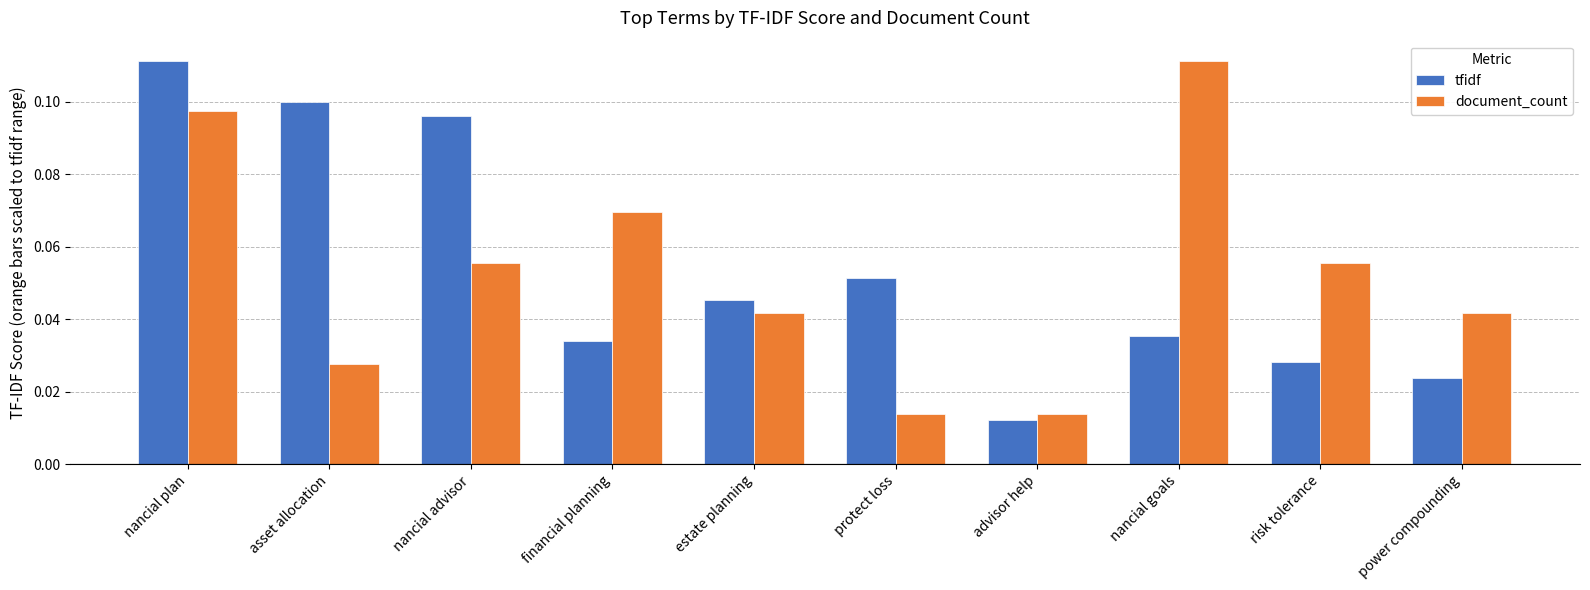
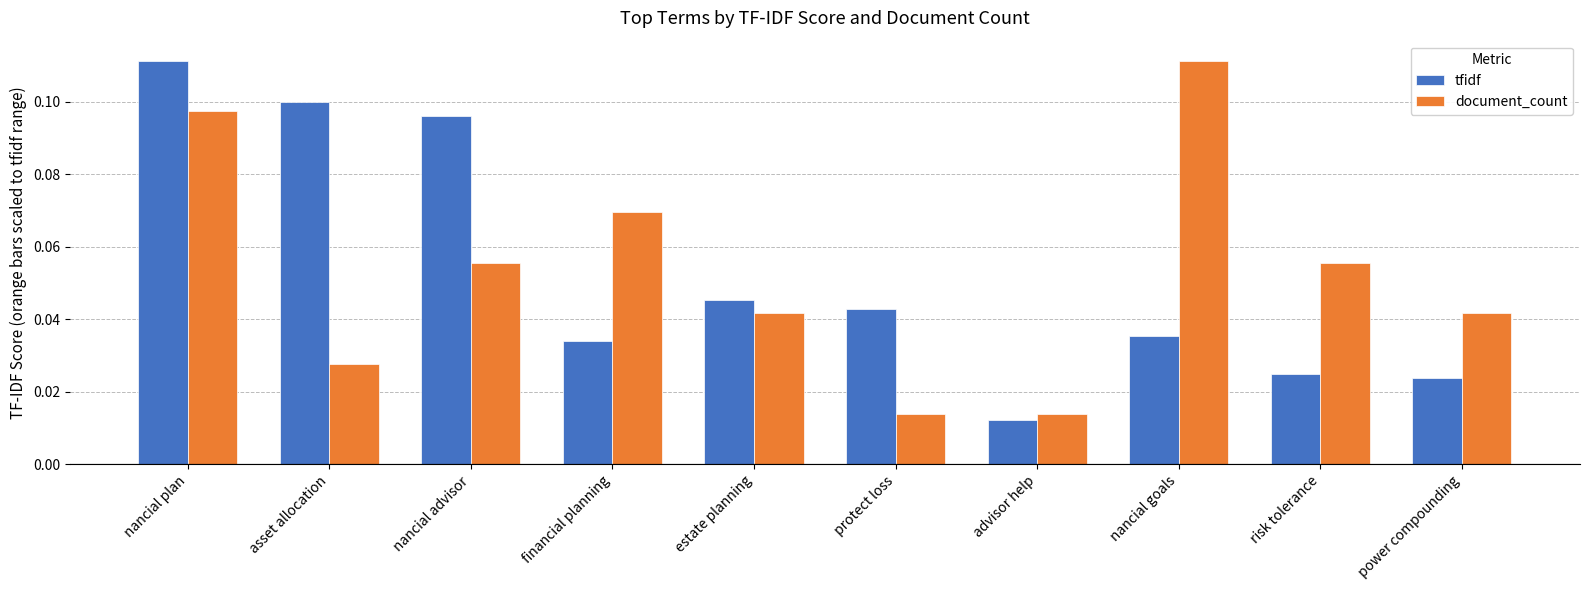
tfidf, protect loss: 0.051 -> 0.043
tfidf, risk tolerance: 0.028 -> 0.025
